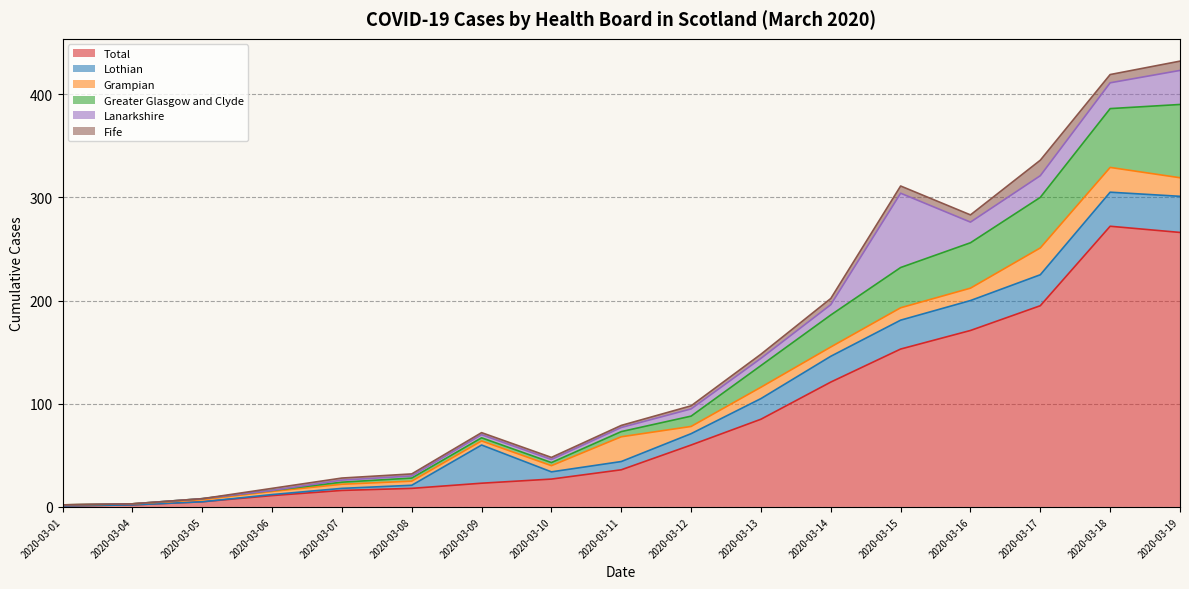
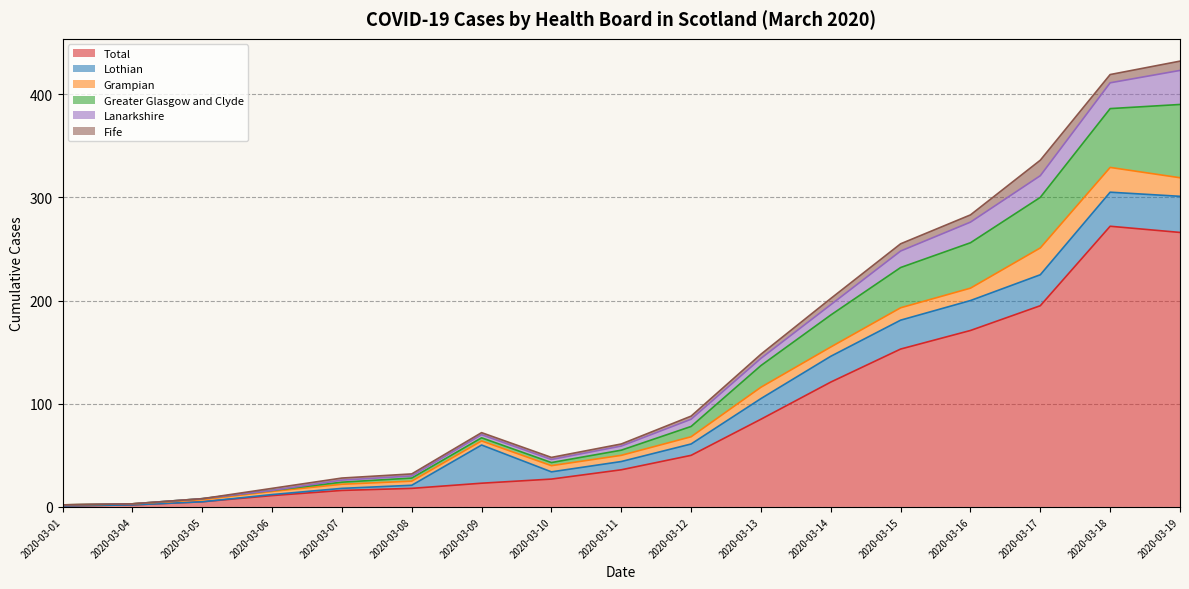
Grampian, 2020-03-11: 24 -> 6
Total, 2020-03-12: 60 -> 50
Lanarkshire, 2020-03-15: 72 -> 16
